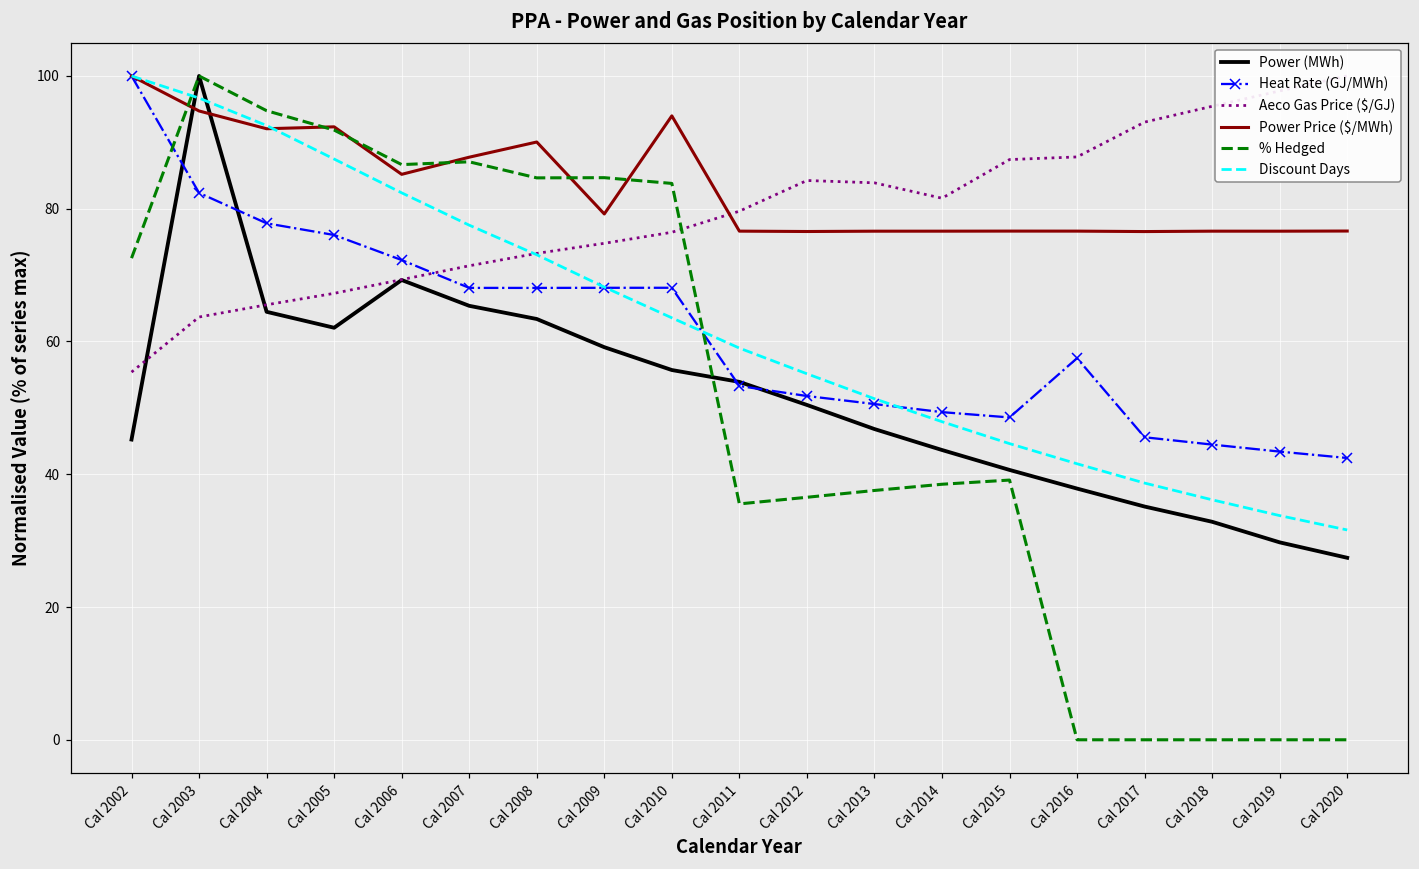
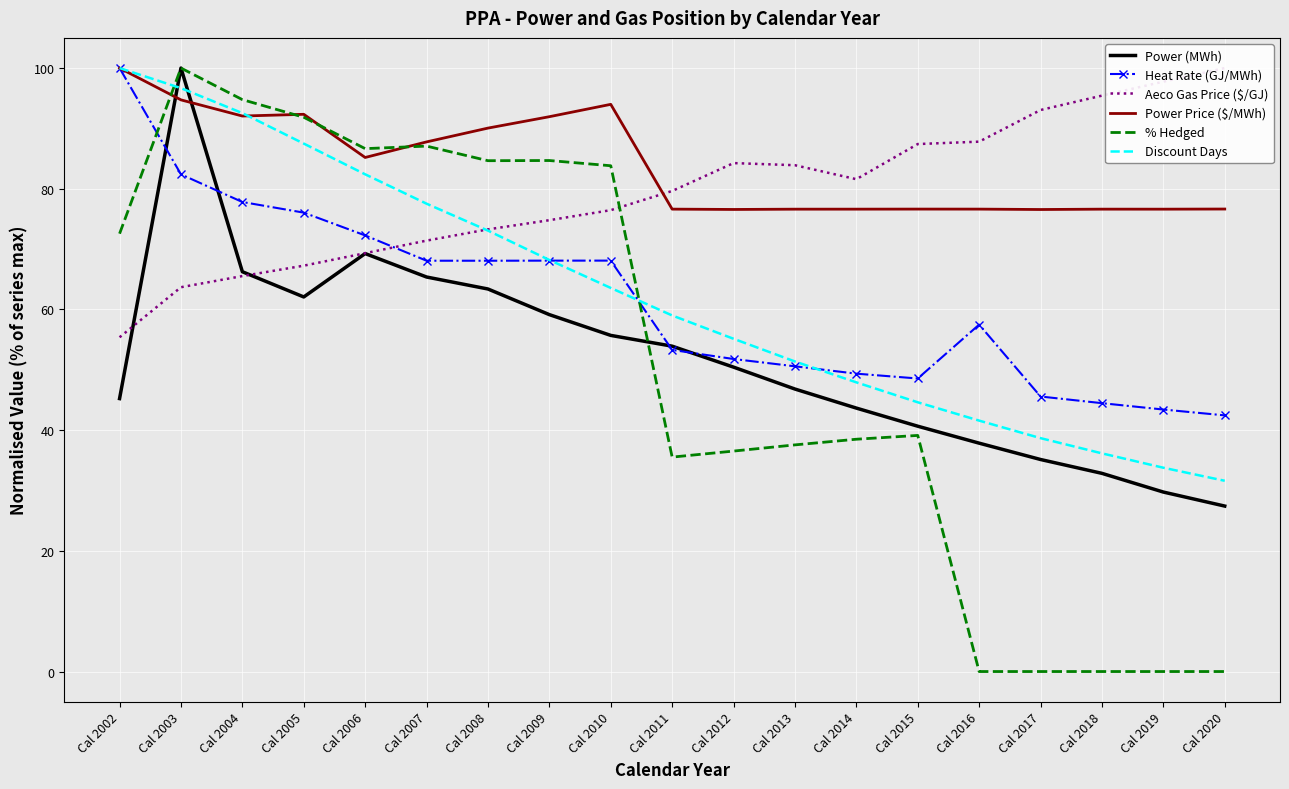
Power (MWh), Cal 2004: 64 -> 66
Power Price ($/MWh), Cal 2009: 79 -> 92
